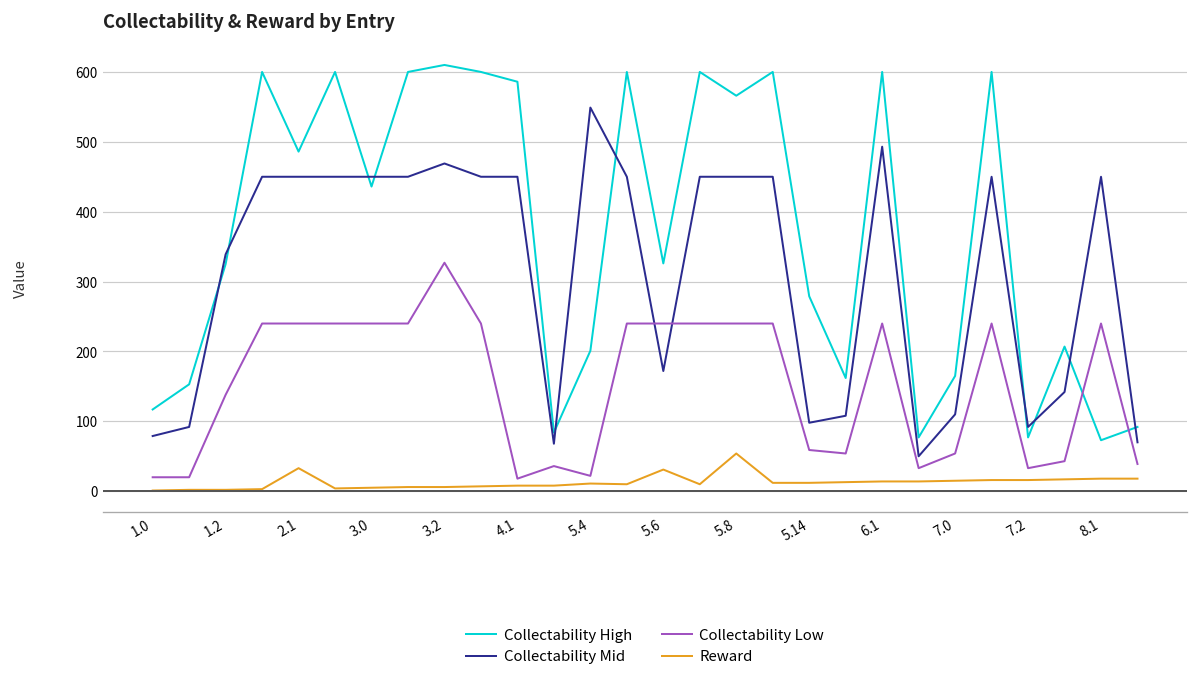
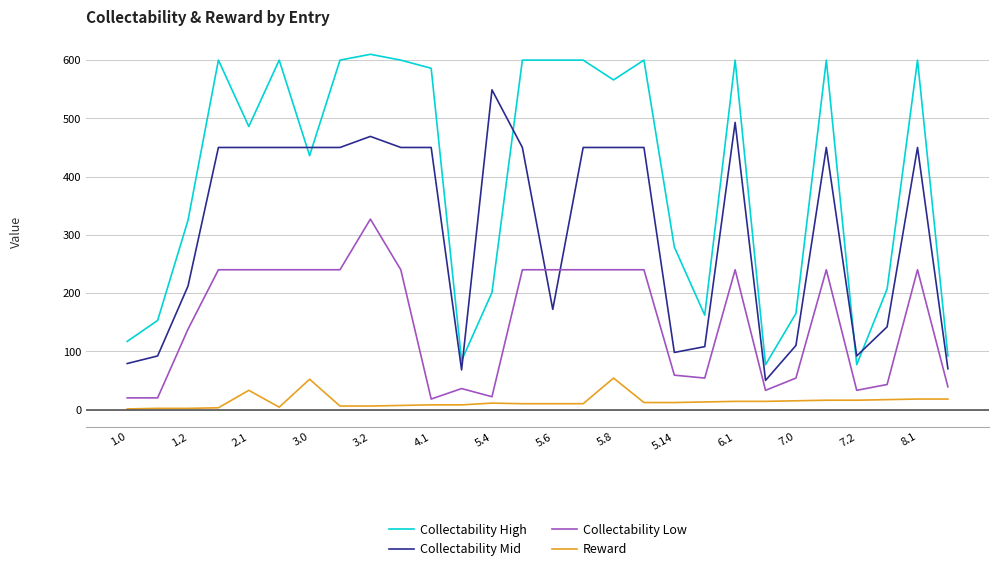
Collectability Mid, 1.2: 340 -> 210
Reward, 3.0: 10 -> 50
Collectability High, 5.6: 330 -> 600
Reward, 5.6: 30 -> 10
Collectability High, 8.1: 70 -> 600
